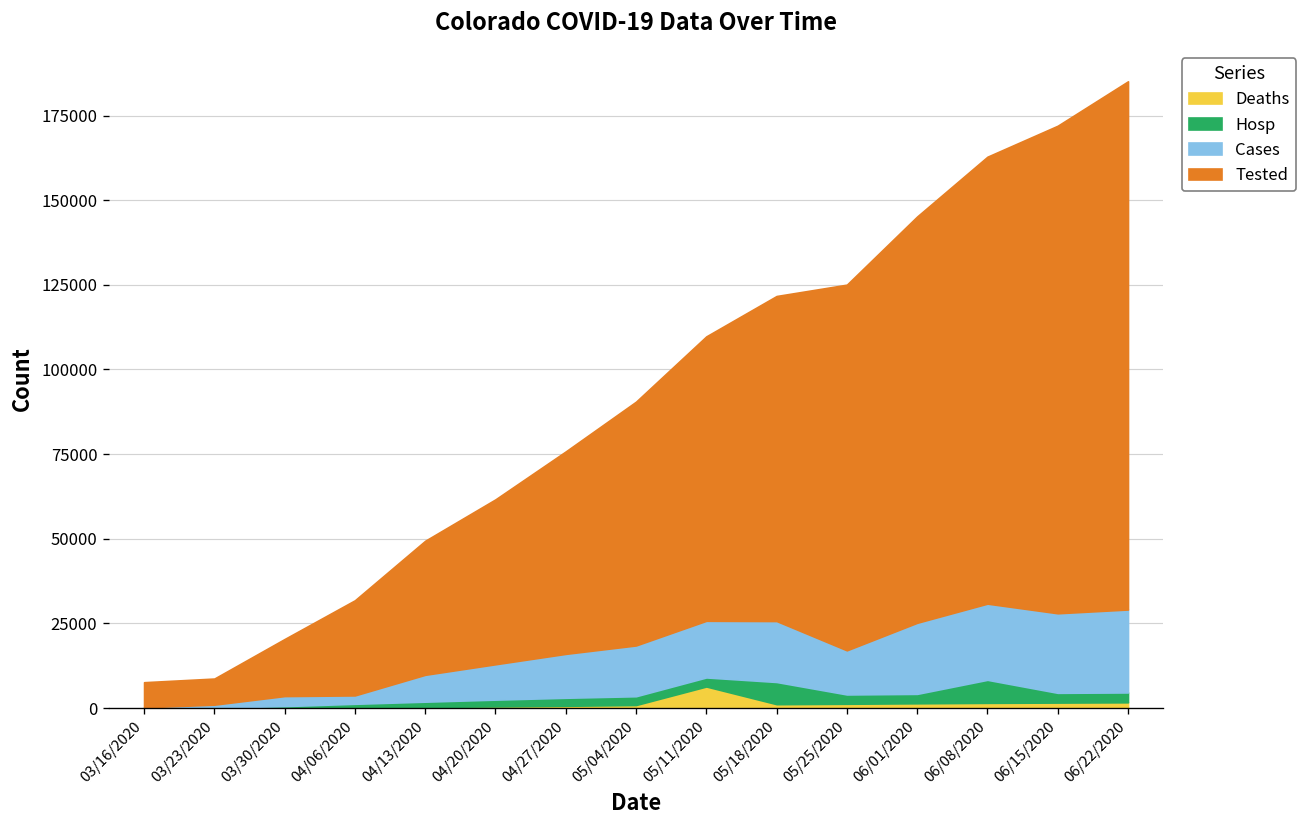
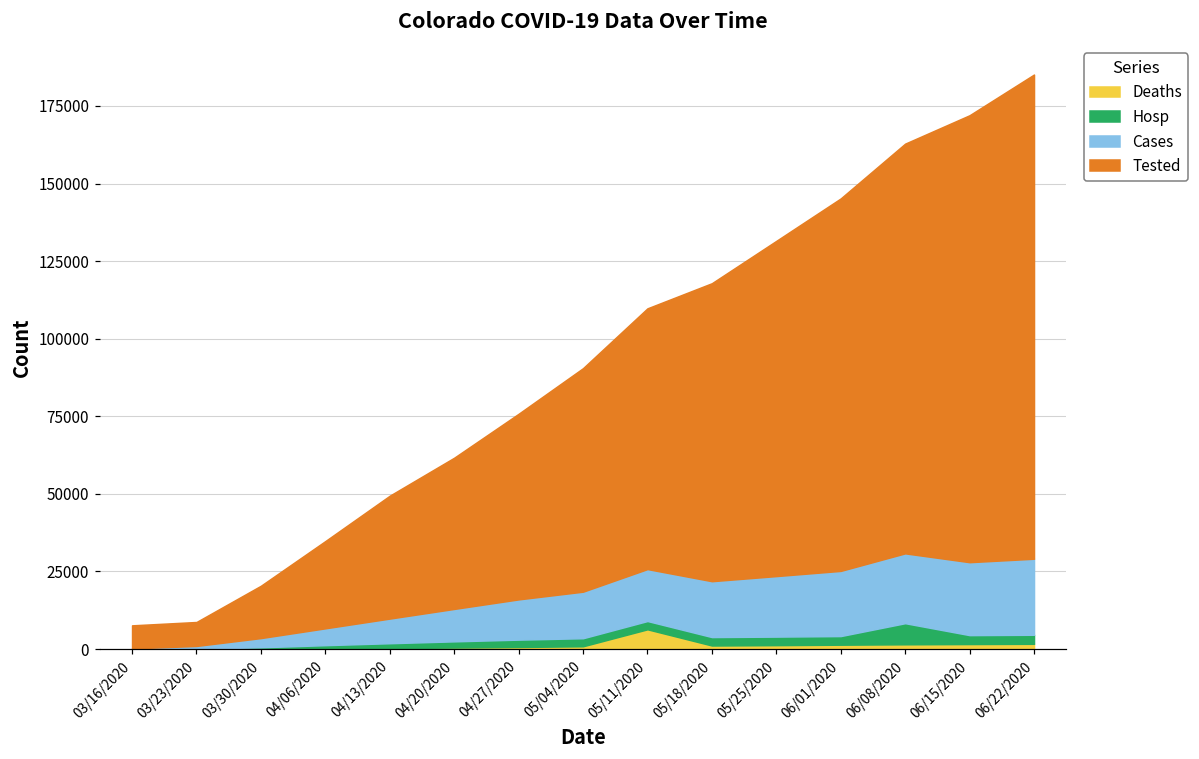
Cases, 04/06/2020: 2000 -> 5000
Hosp, 05/18/2020: 7000 -> 3000
Cases, 05/25/2020: 13000 -> 20000
